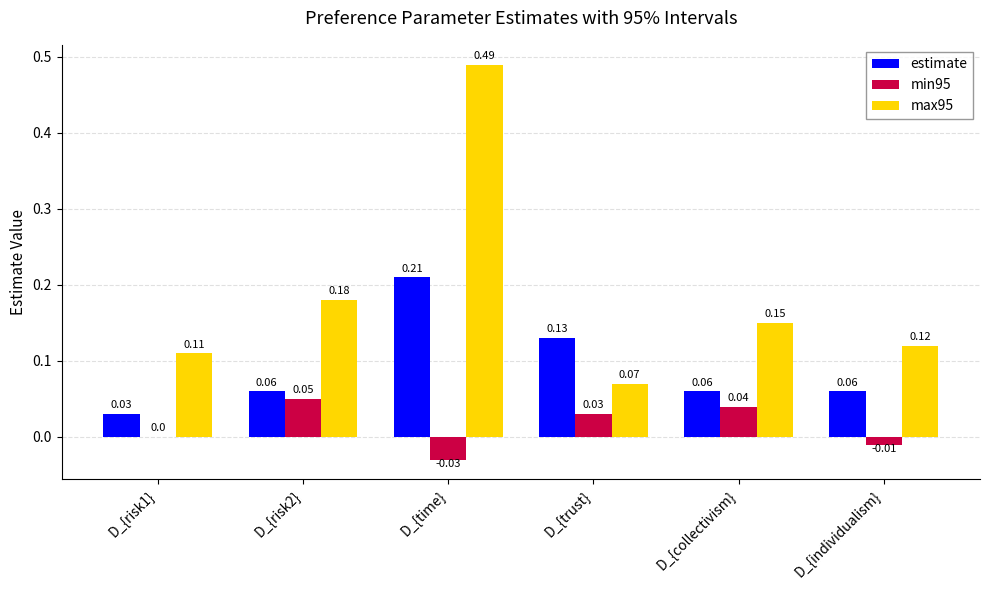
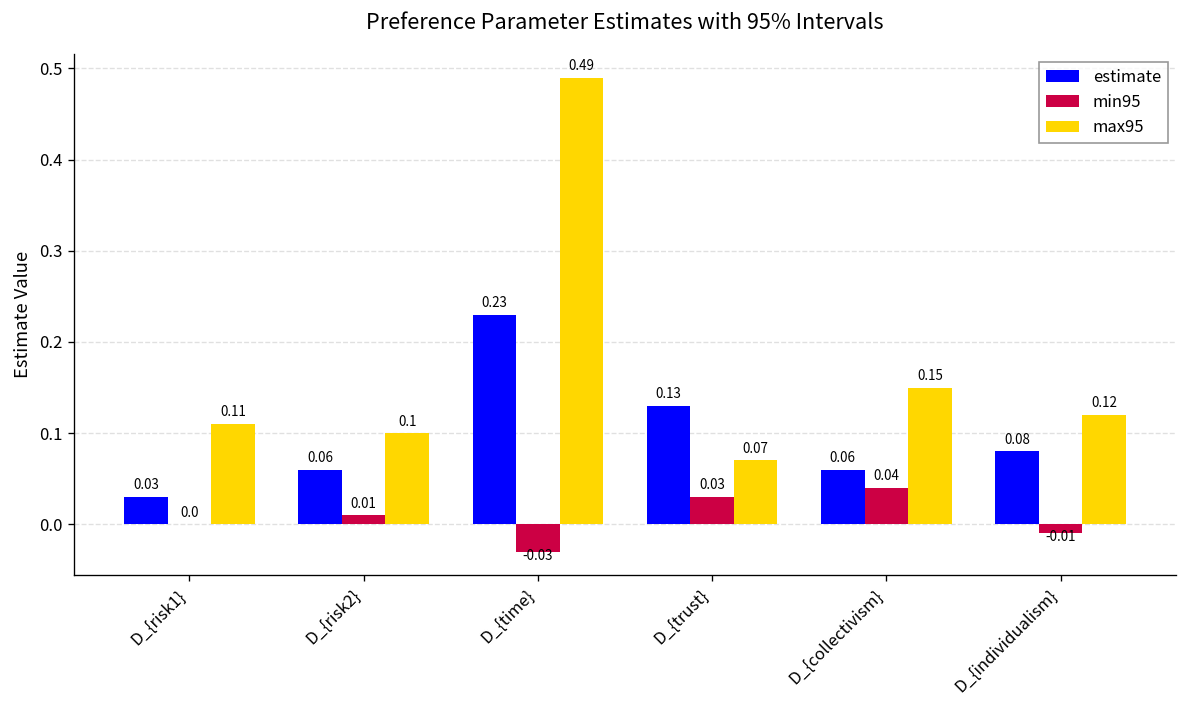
min95, D_{risk2}: 0.05 -> 0.01
max95, D_{risk2}: 0.18 -> 0.1
estimate, D_{time}: 0.21 -> 0.23
estimate, D_{individualism}: 0.06 -> 0.08
